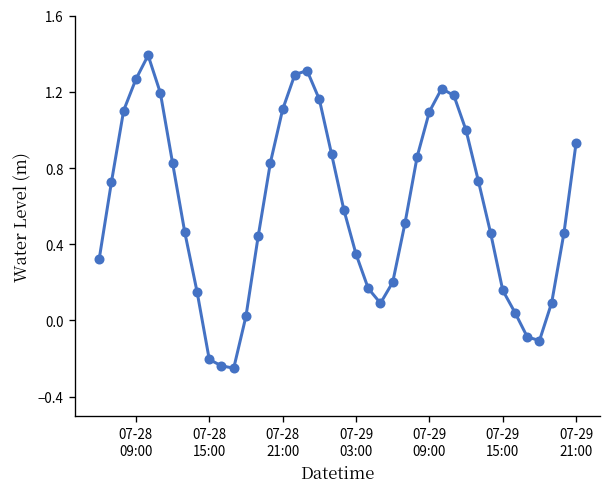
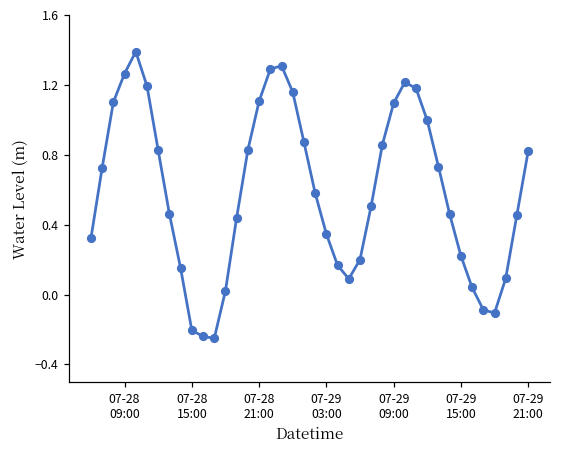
07-29 15:00: 0.16 -> 0.22
07-29 21:00: 0.93 -> 0.82
